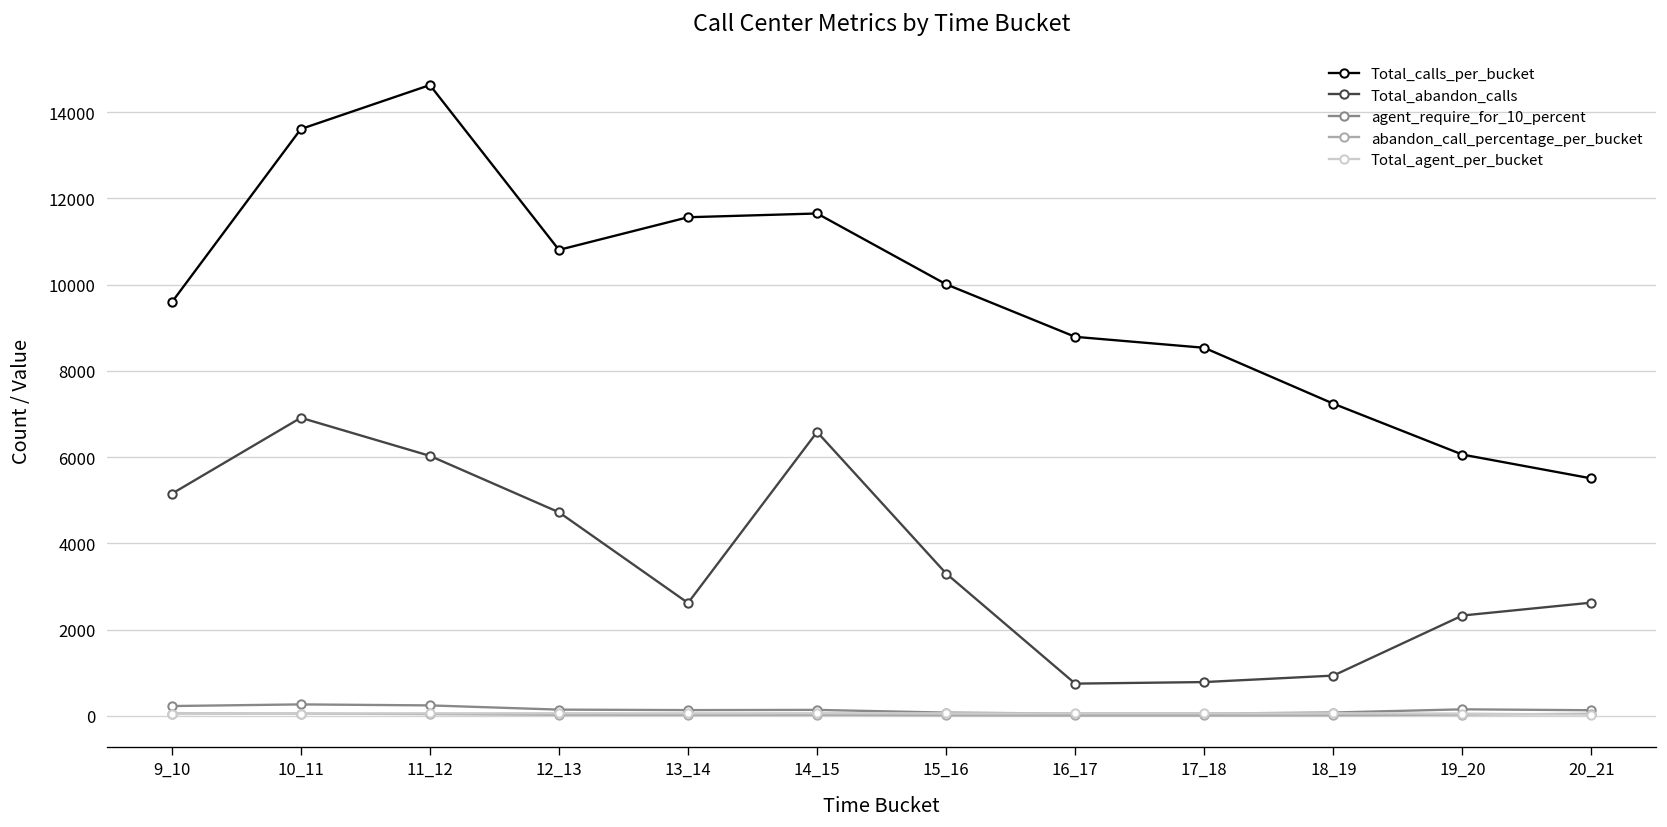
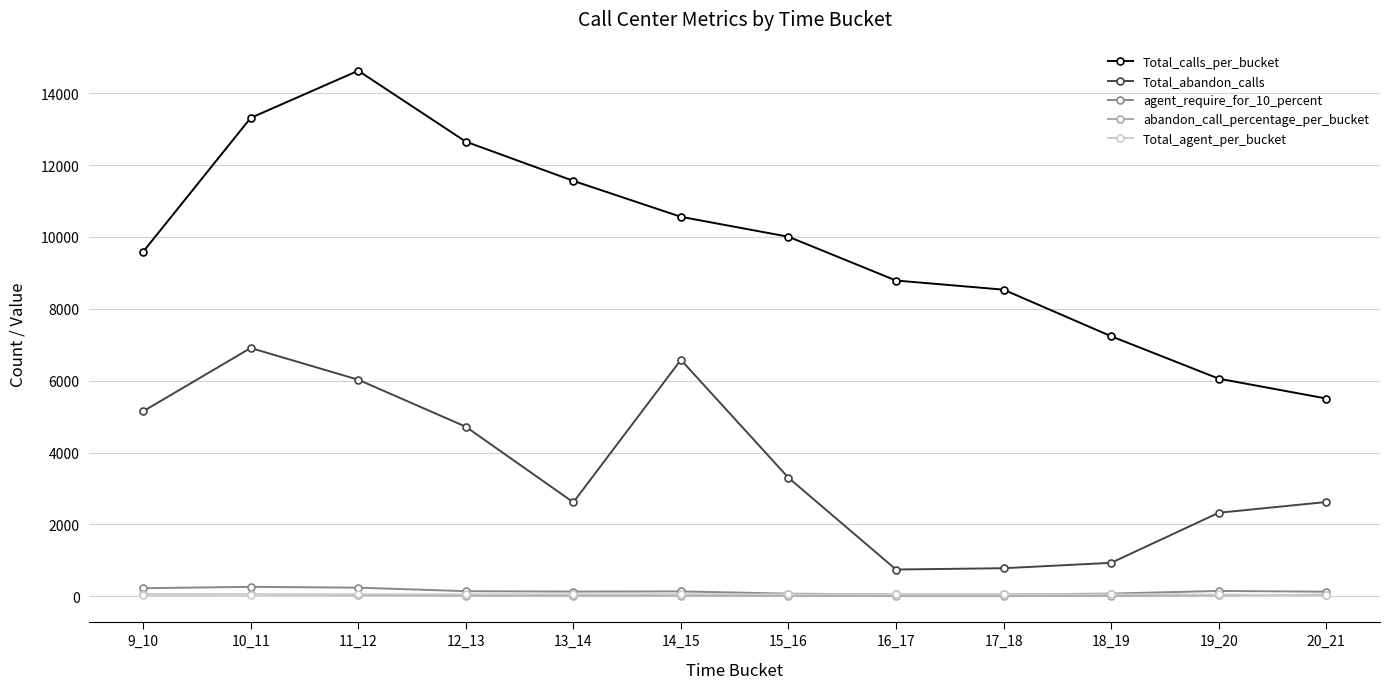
Total_calls_per_bucket, 10_11: 13600 -> 13300
Total_calls_per_bucket, 12_13: 10800 -> 12700
Total_calls_per_bucket, 14_15: 11600 -> 10600
